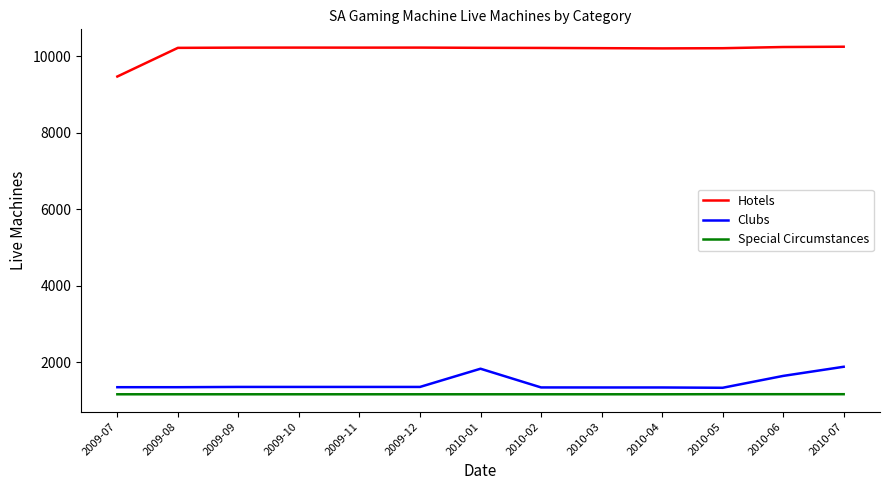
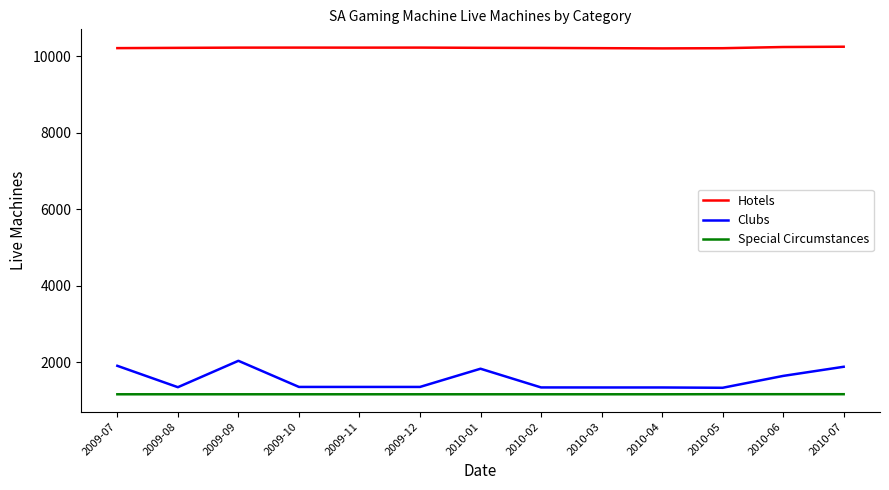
Hotels, 2009-07: 9500 -> 10200
Clubs, 2009-07: 1300 -> 1900
Clubs, 2009-09: 1400 -> 2000
